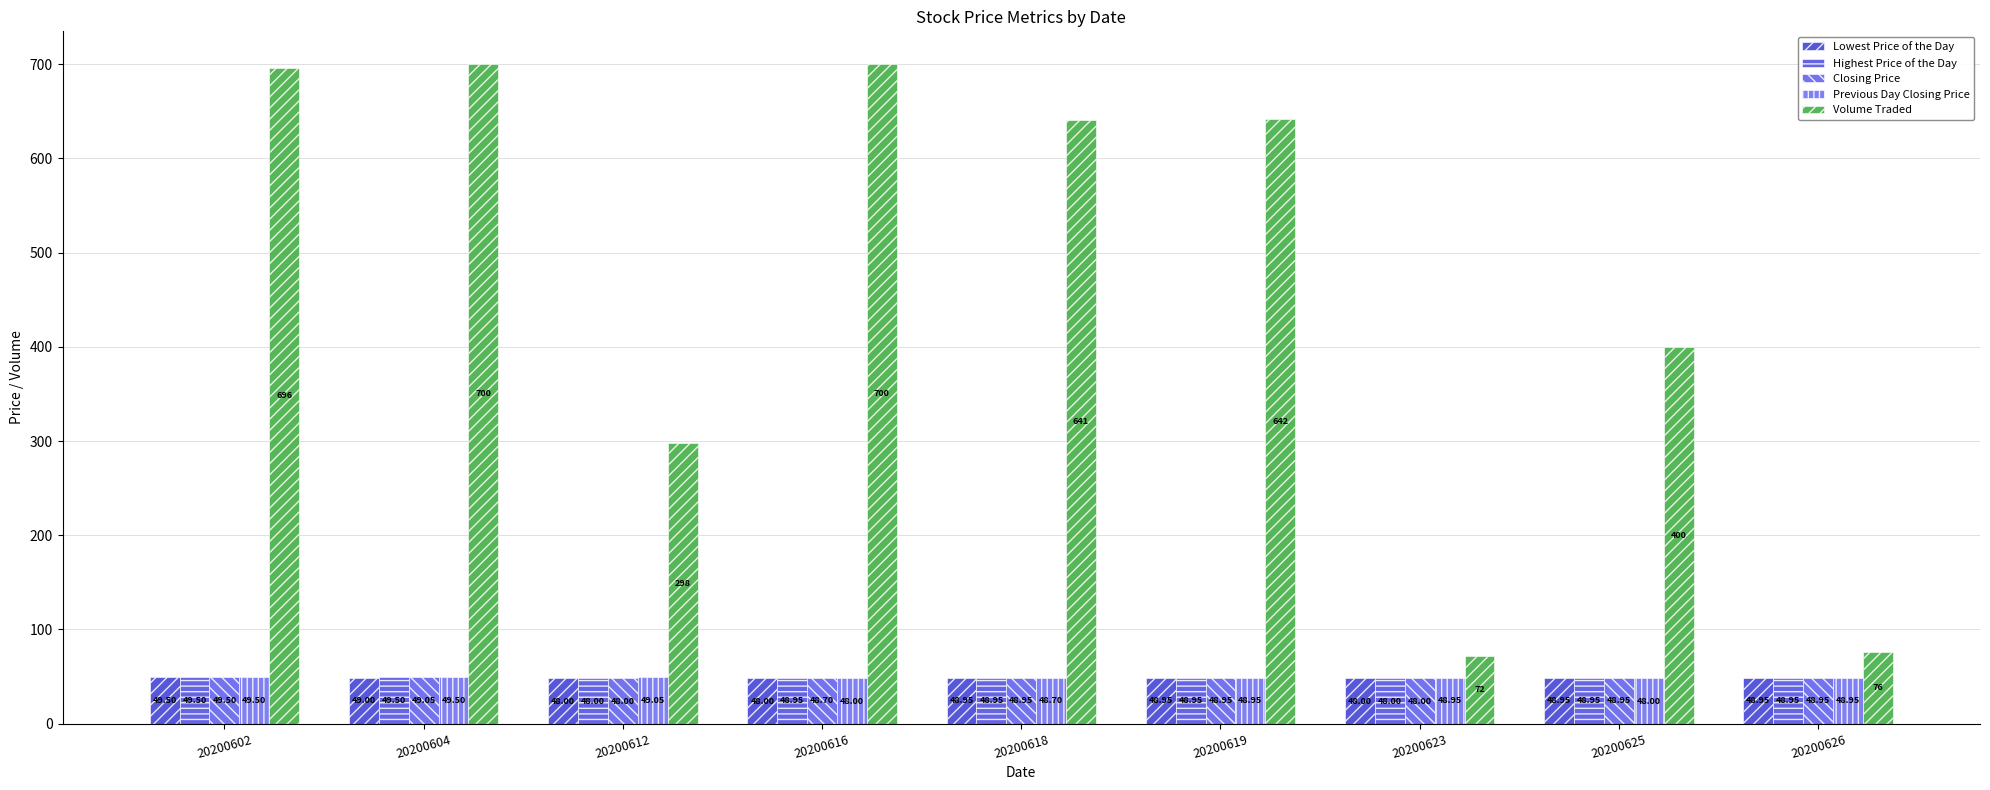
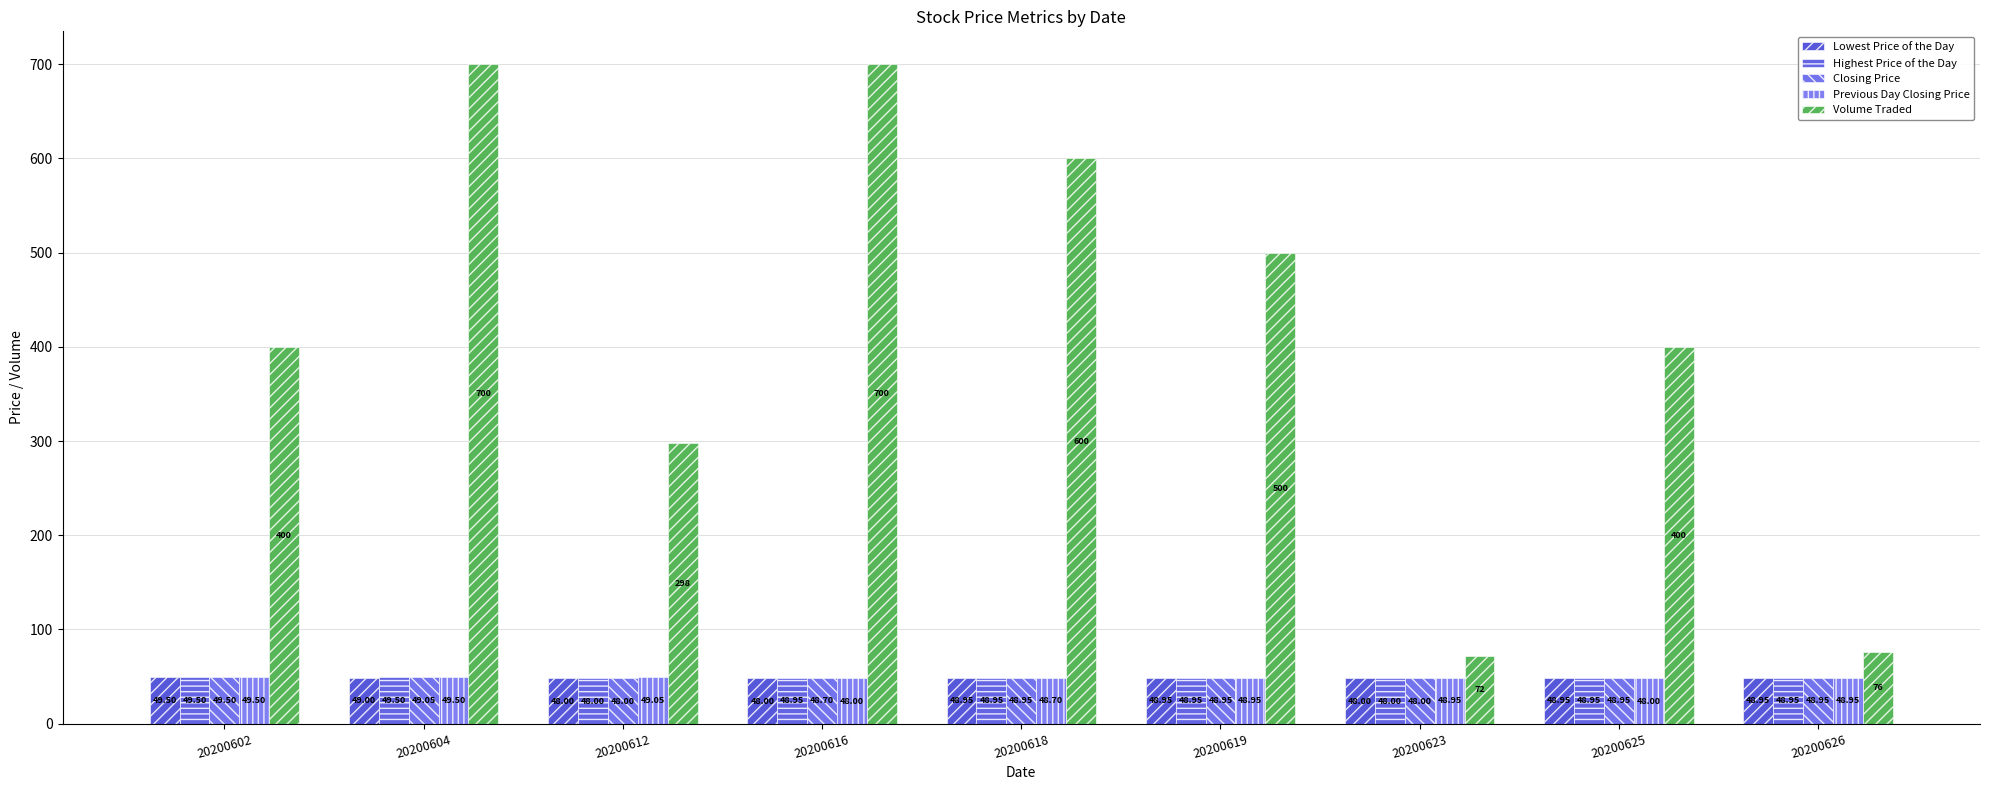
Volume Traded, 20200602: 696 -> 400
Volume Traded, 20200618: 641 -> 600
Volume Traded, 20200619: 642 -> 500
